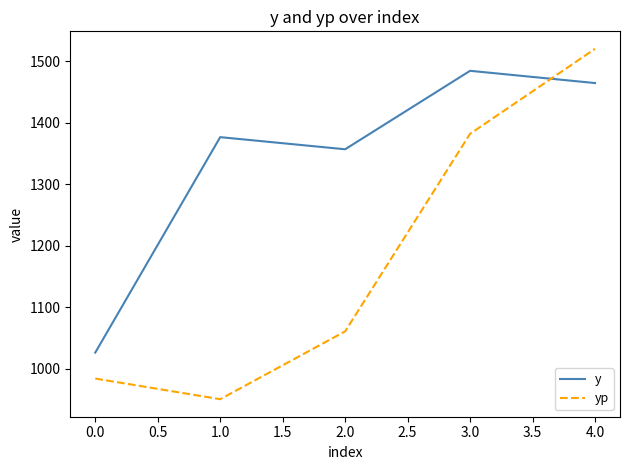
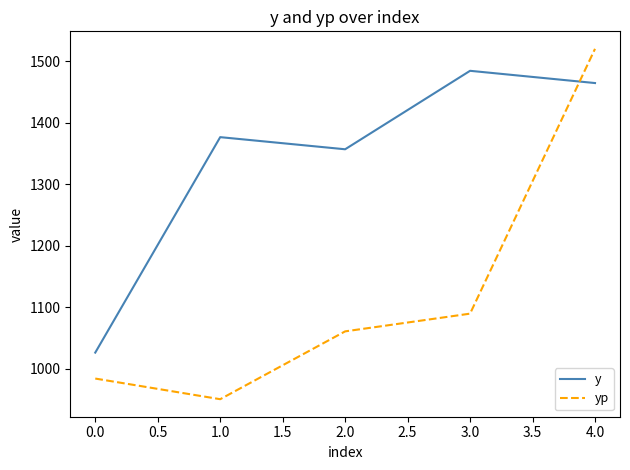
yp, 3.0: 1380 -> 1090
